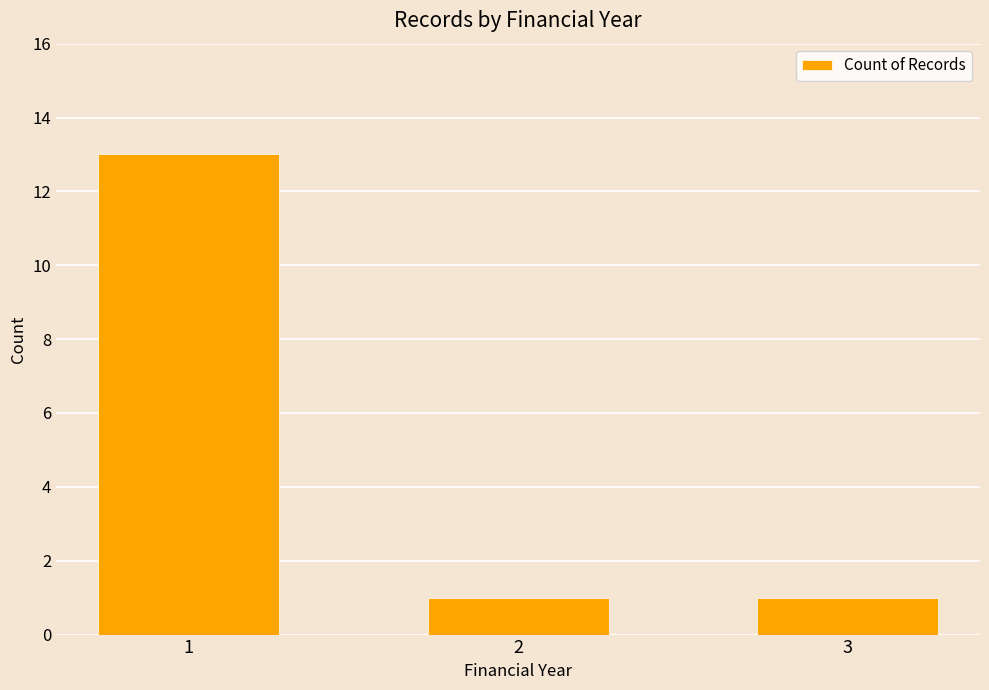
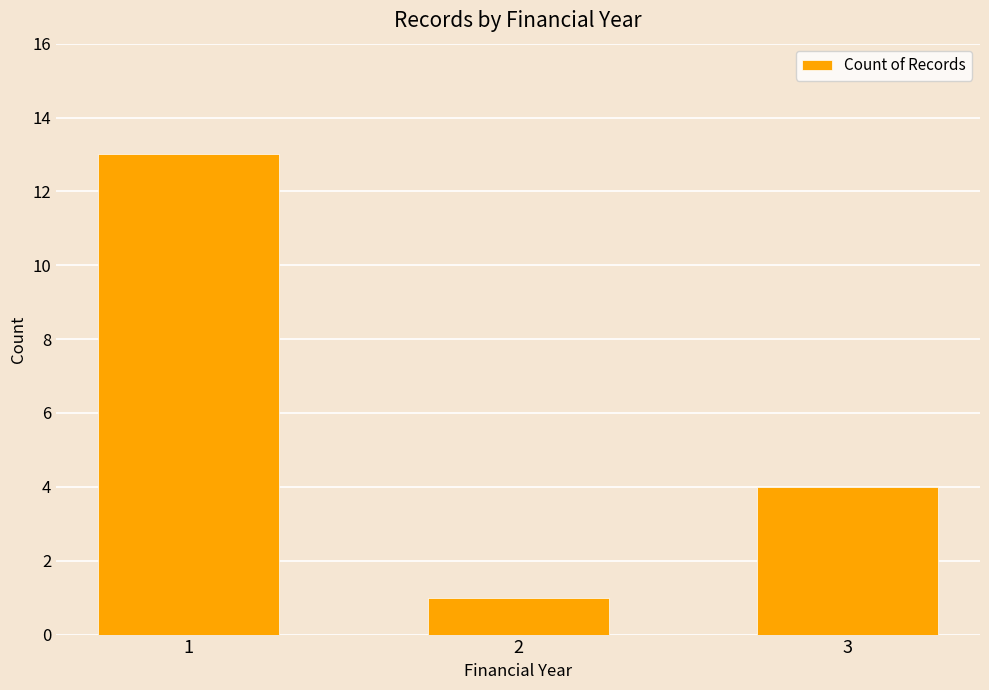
3: 1 -> 4
